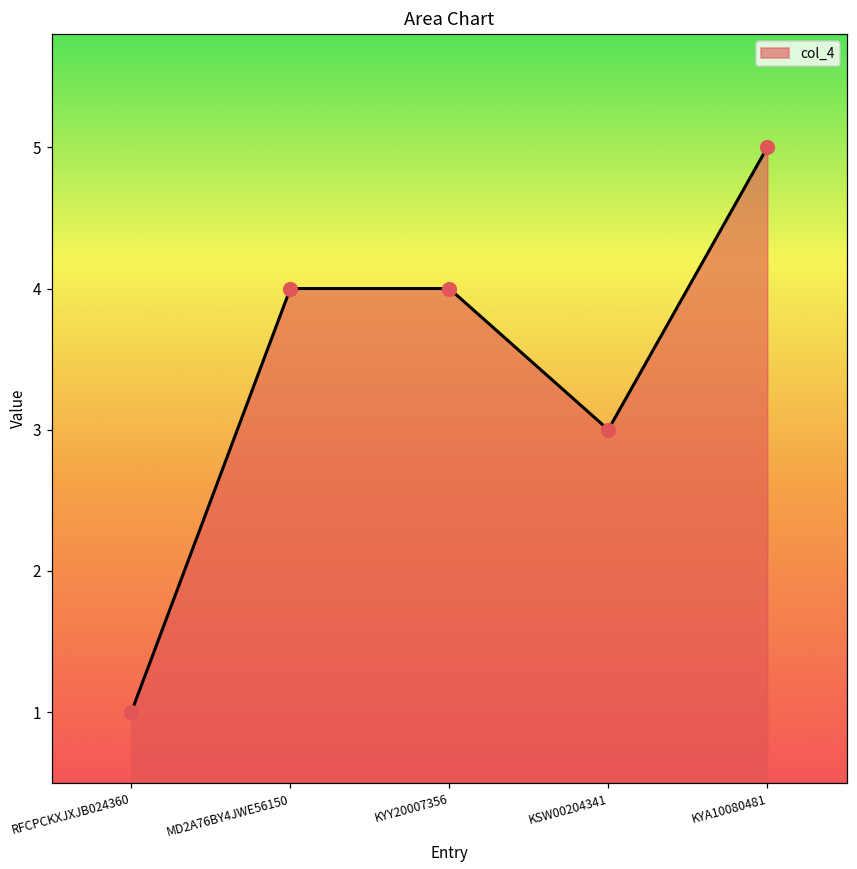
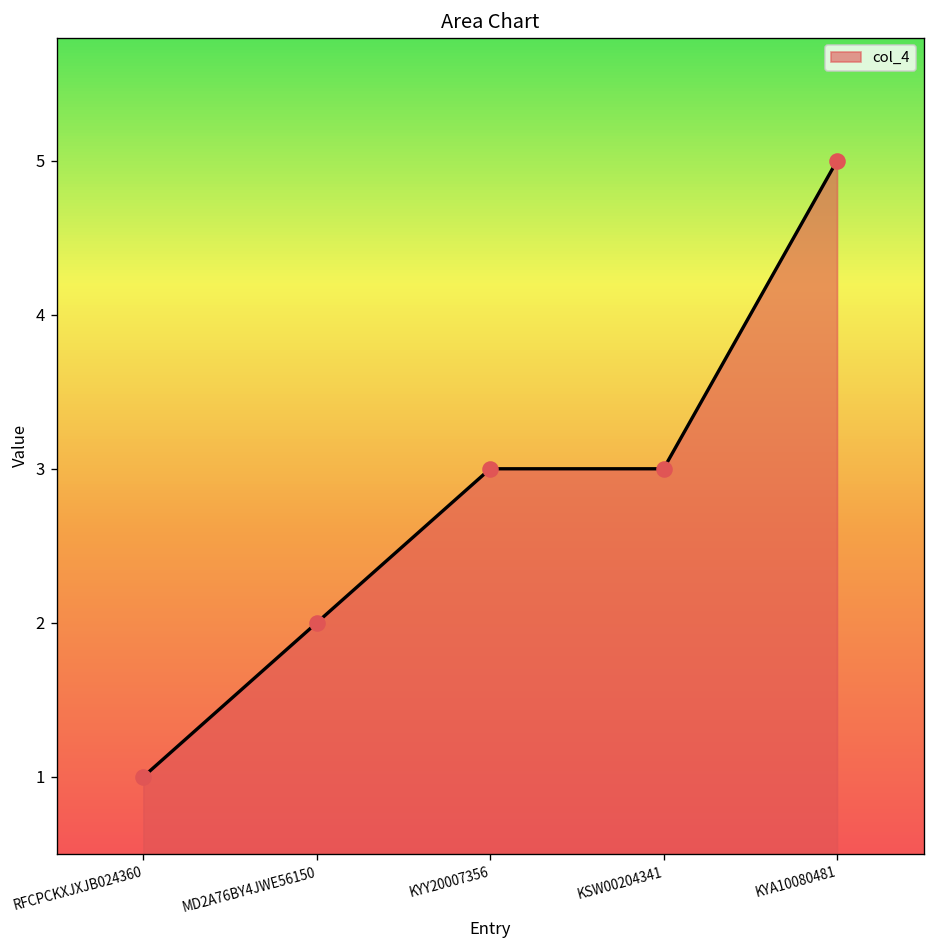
MD2A76BY4JWE56150: 4 -> 2
KYY20007356: 4 -> 3
